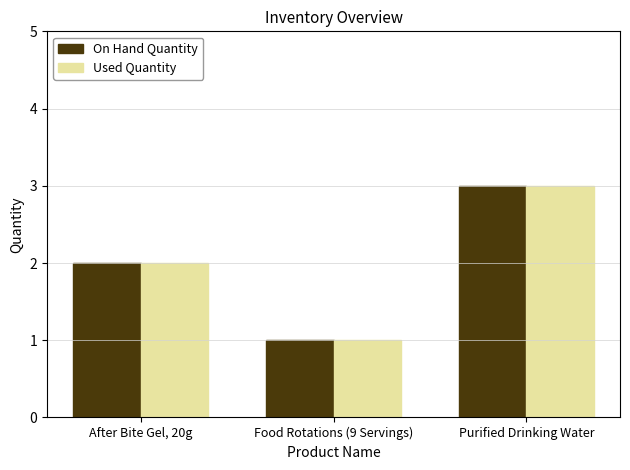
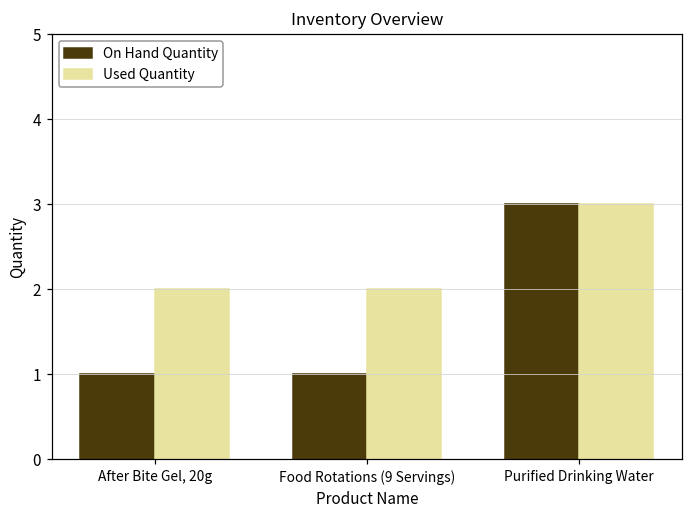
On Hand Quantity, After Bite Gel, 20g: 2 -> 1
Used Quantity, Food Rotations (9 Servings): 1 -> 2
